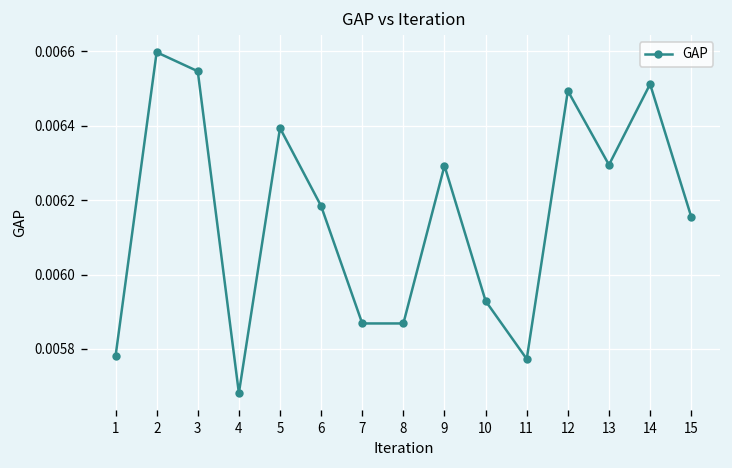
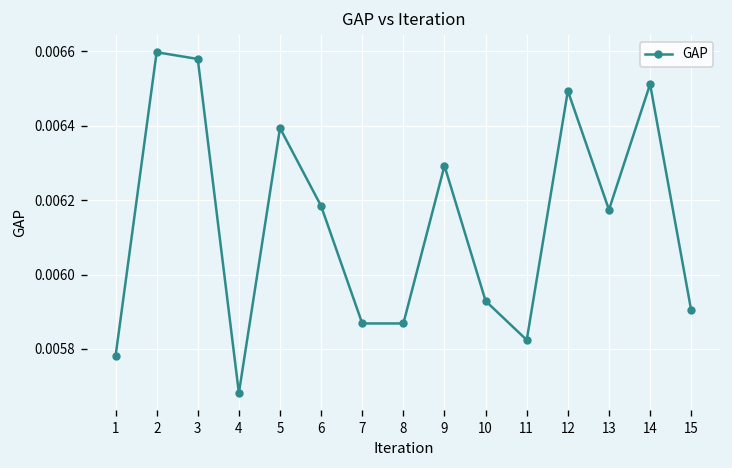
3: 0.00655 -> 0.00658
11: 0.00577 -> 0.00582
13: 0.00629 -> 0.00617
15: 0.00616 -> 0.00590
